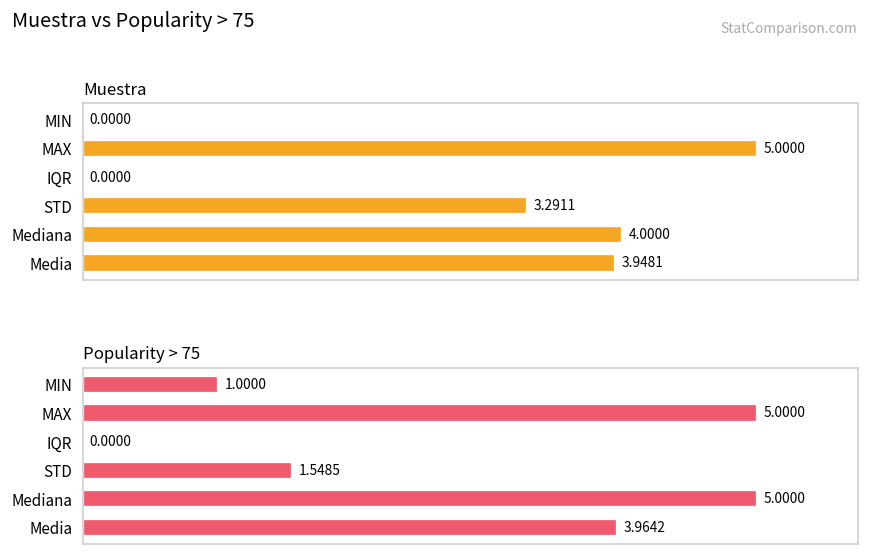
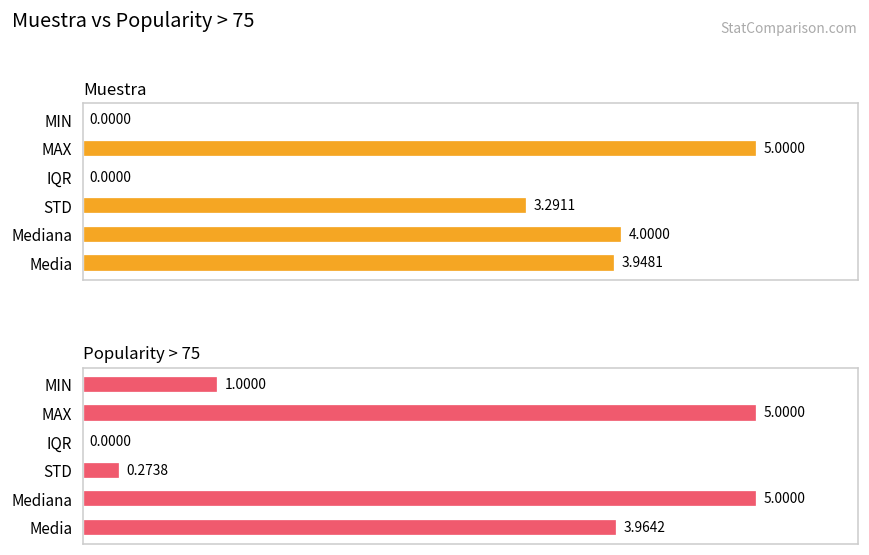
Popularity > 75, STD: 1.5485 -> 0.2738
